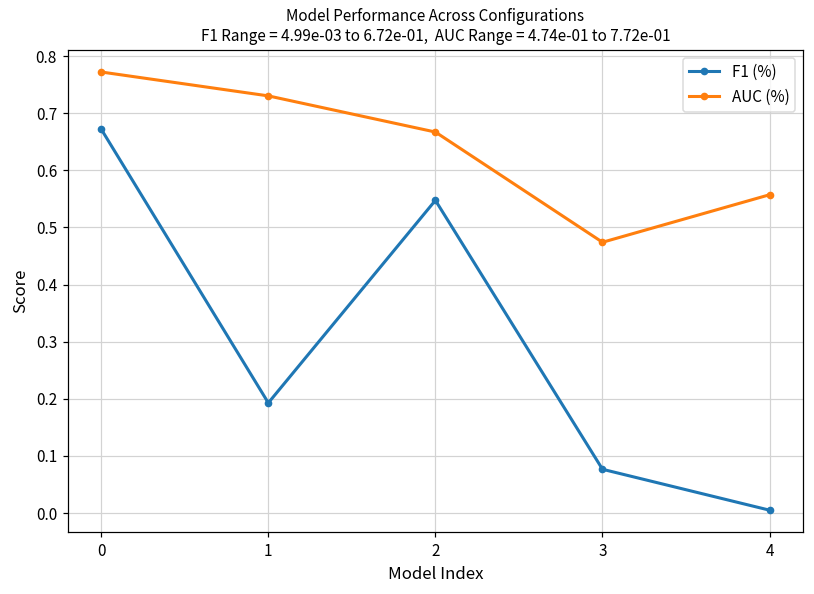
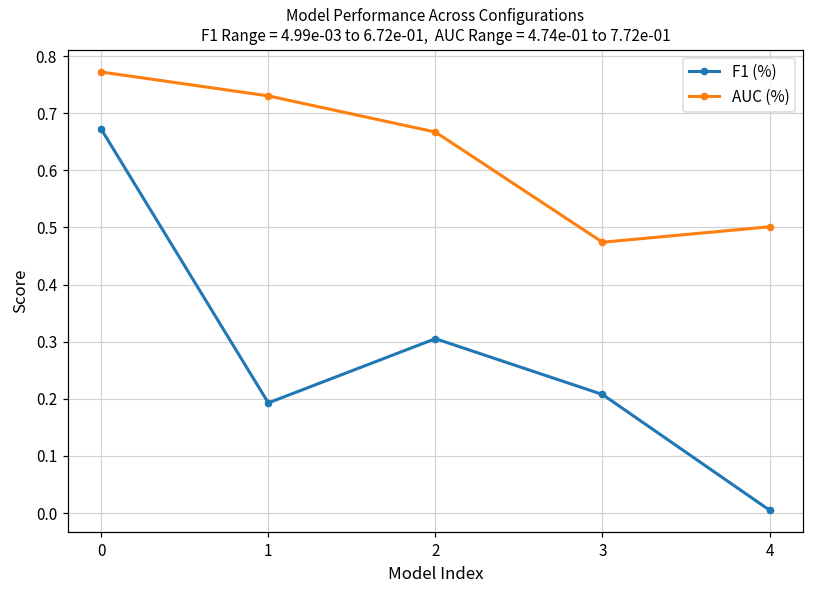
F1 (%), 2: 0.55 -> 0.31
F1 (%), 3: 0.08 -> 0.21
AUC (%), 4: 0.56 -> 0.50
